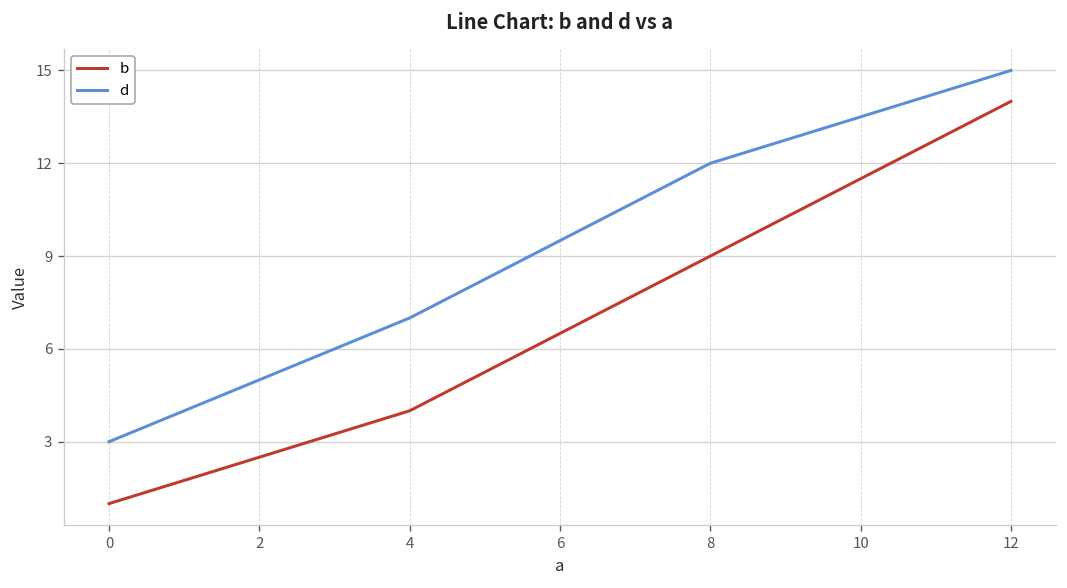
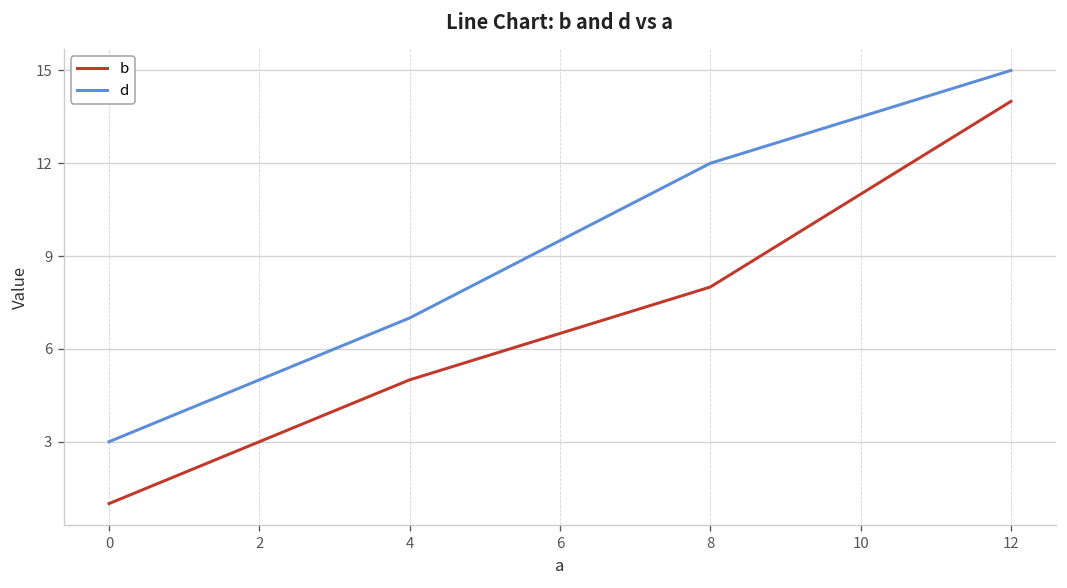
b, 4: 4 -> 5
b, 8: 9 -> 8
